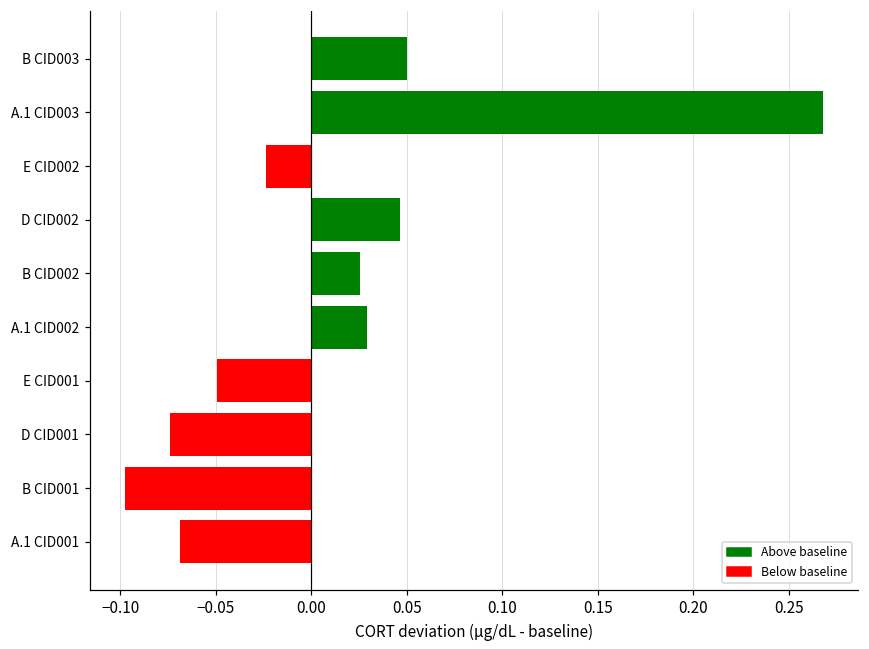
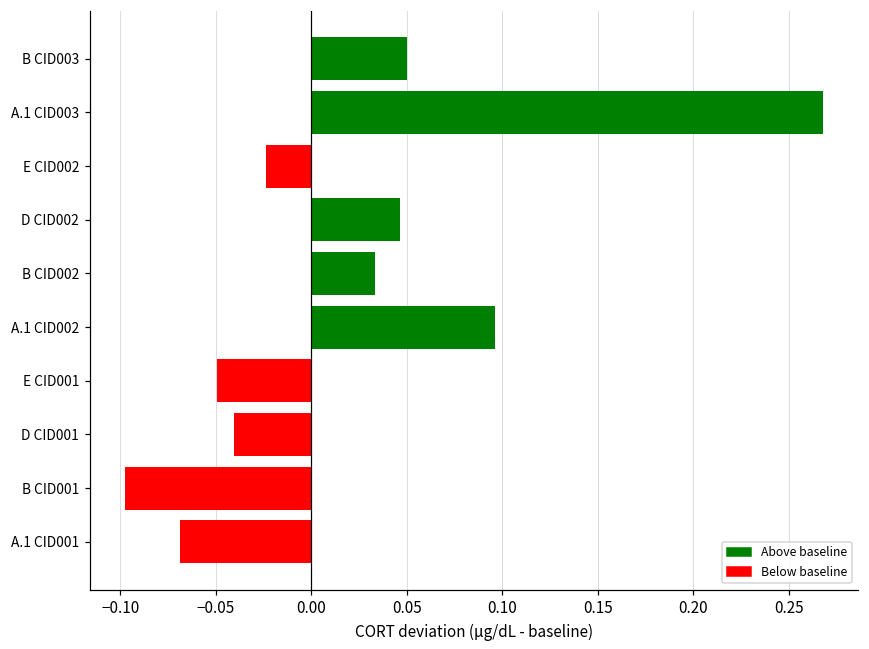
B CID002: 0.025 -> 0.034
A.1 CID002: 0.029 -> 0.096
D CID001: -0.074 -> -0.040
